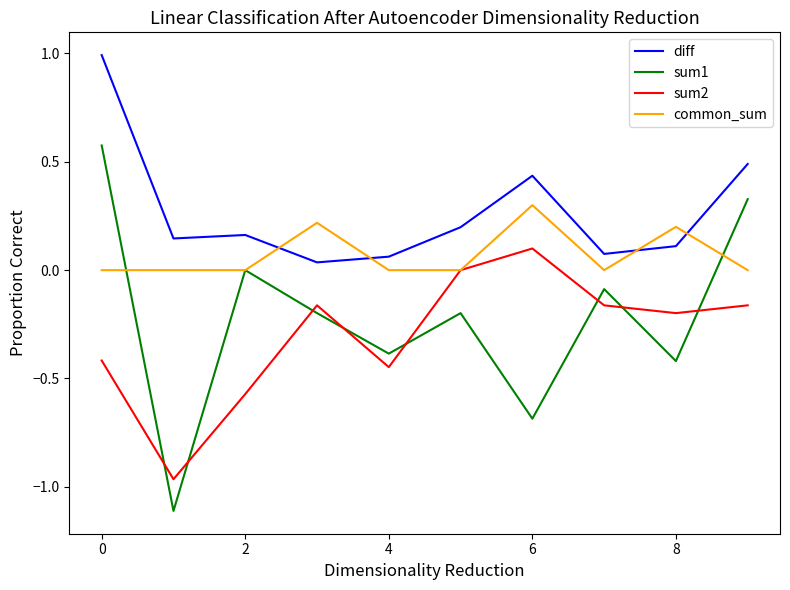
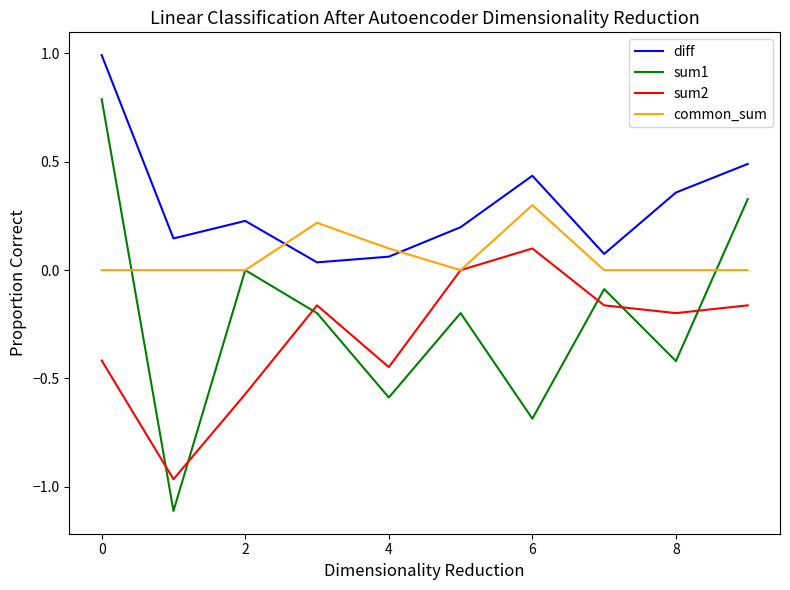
sum1, 0: 0.58 -> 0.79
diff, 2: 0.16 -> 0.23
sum1, 4: -0.39 -> -0.59
common_sum, 4: 0.0 -> 0.1
diff, 8: 0.11 -> 0.36
common_sum, 8: 0.2 -> 0.0
